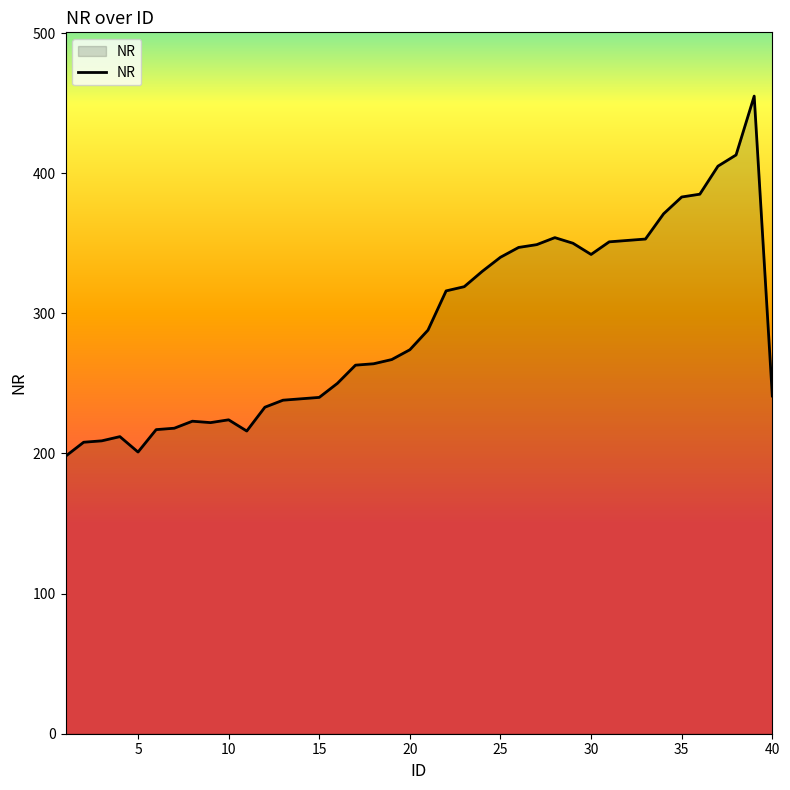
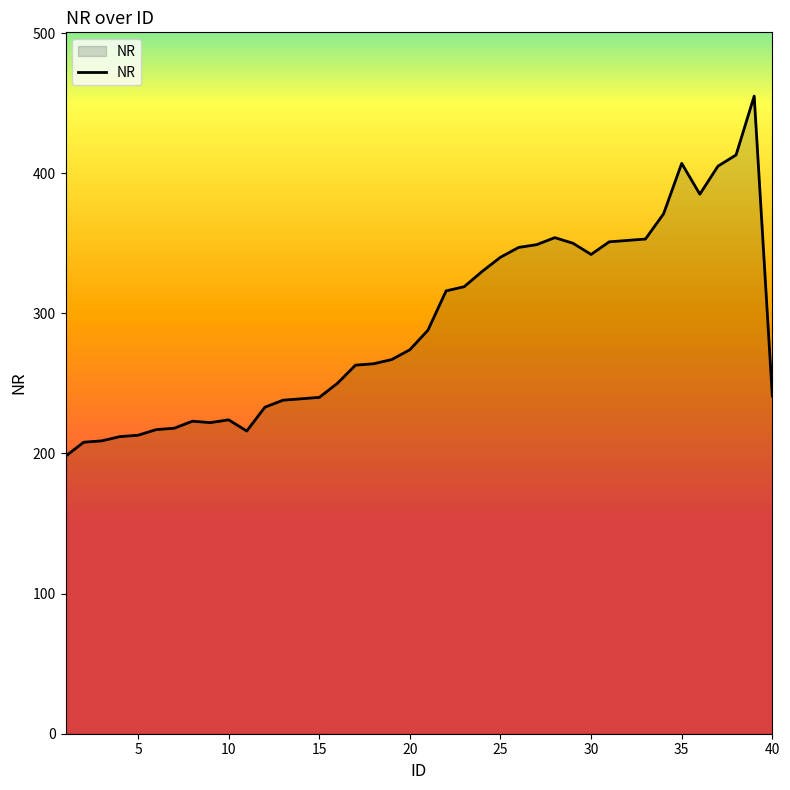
5: 201 -> 213
35: 383 -> 407
